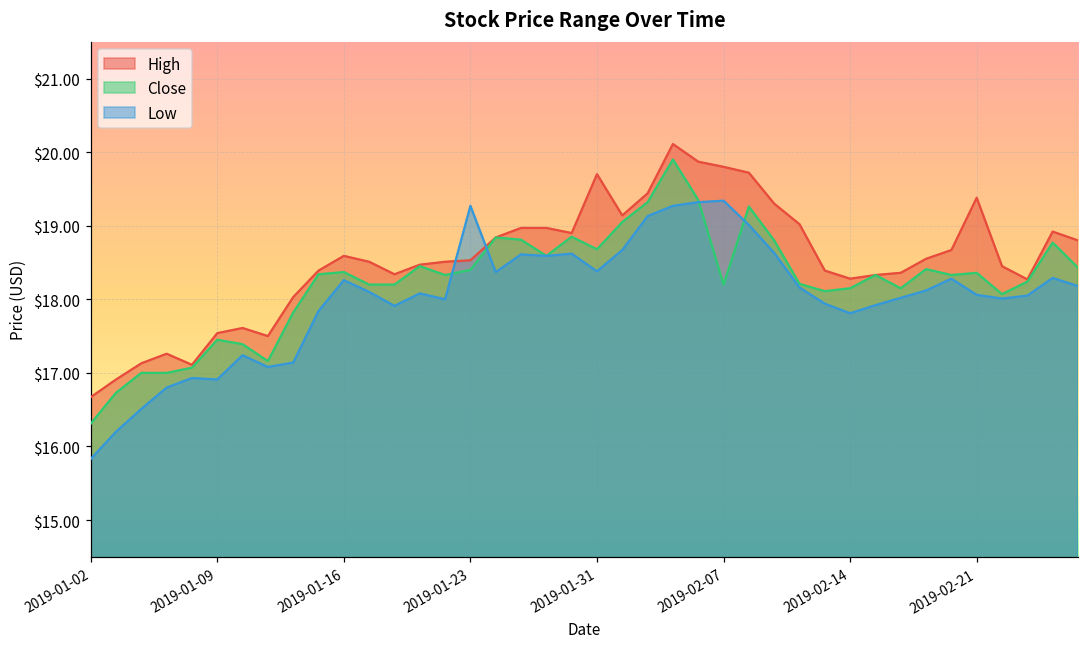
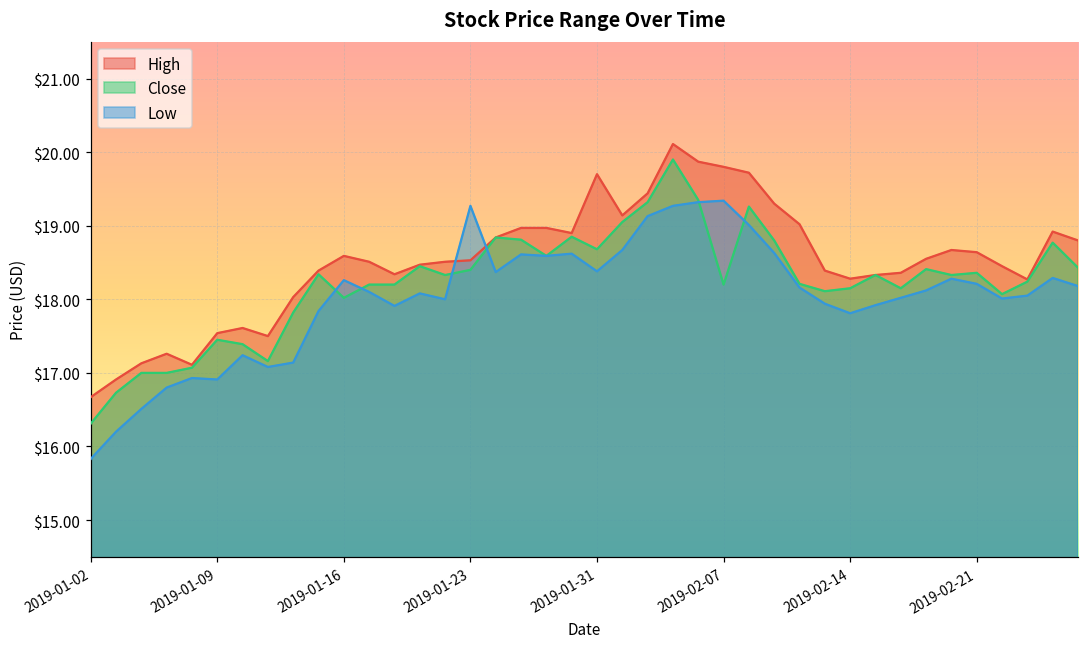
Close, 2019-01-16: $18.4 -> $18.0
High, 2019-02-21: $19.4 -> $18.6
Low, 2019-02-21: $18.1 -> $18.2
